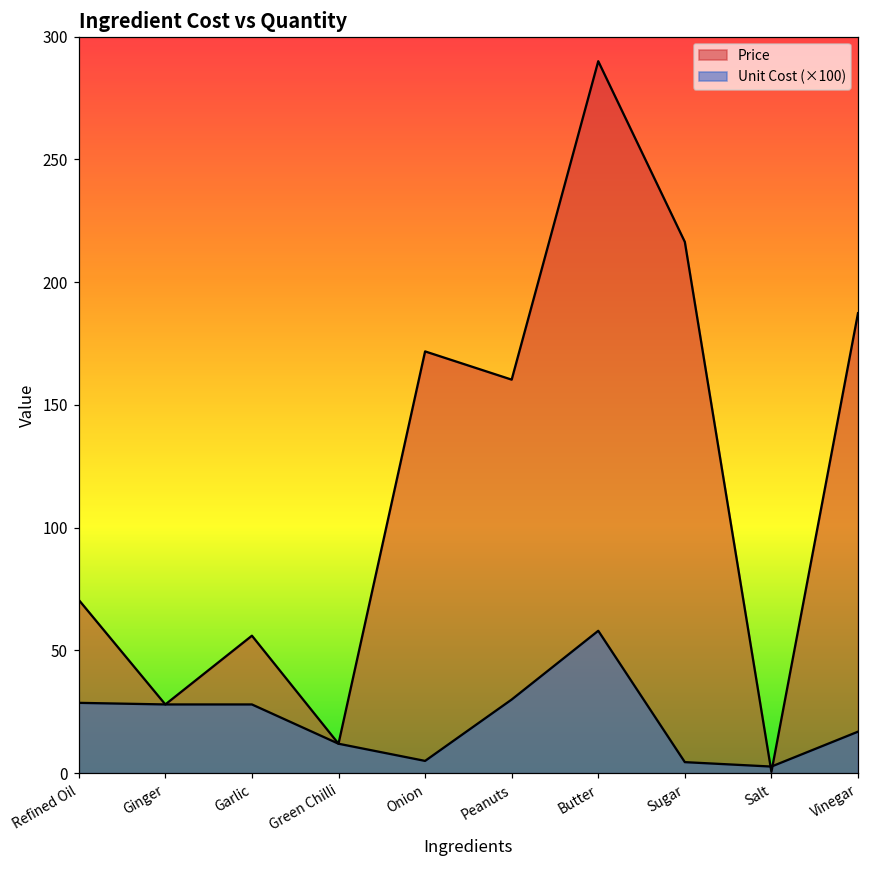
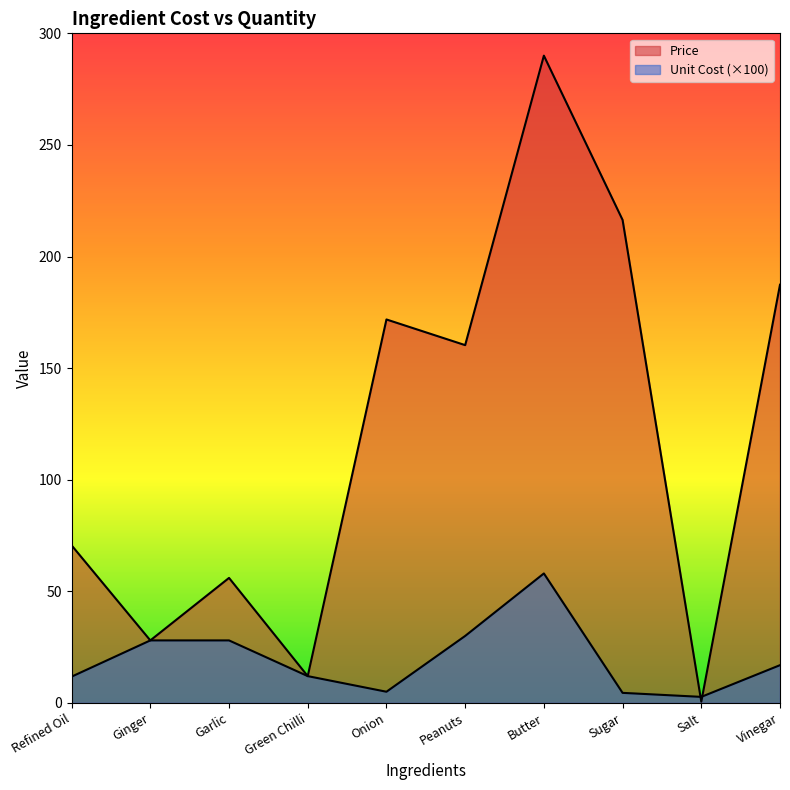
Unit Cost (×100), Refined Oil: 29 -> 12
